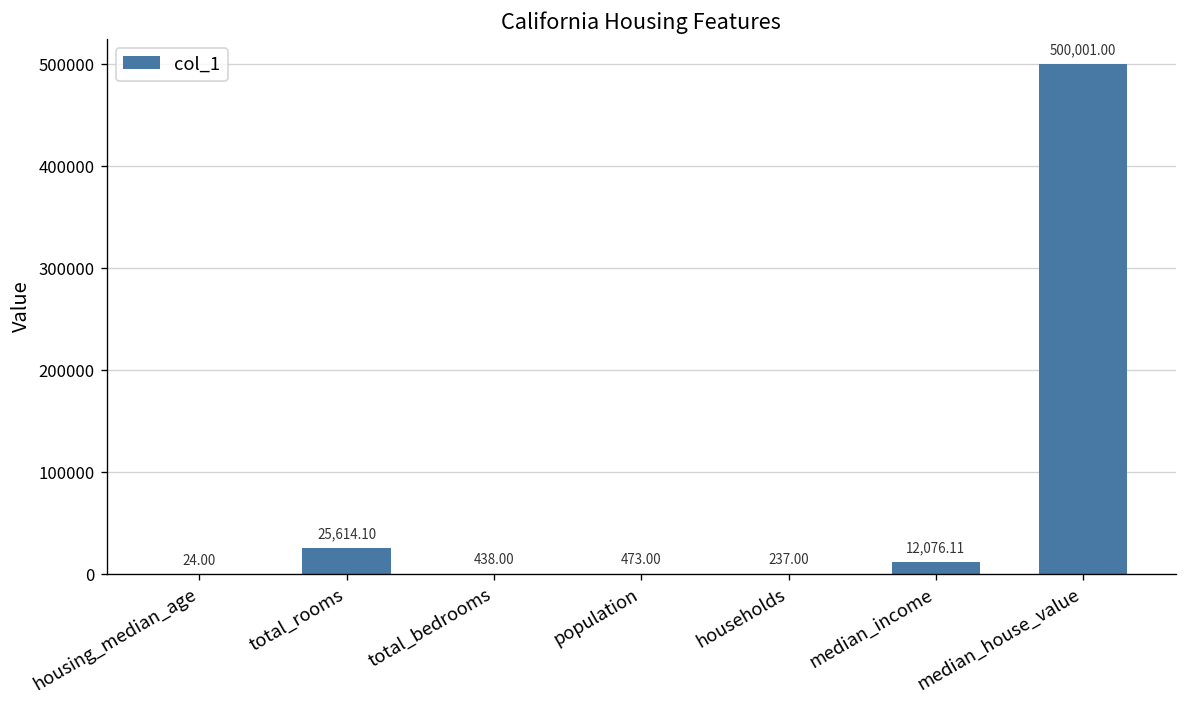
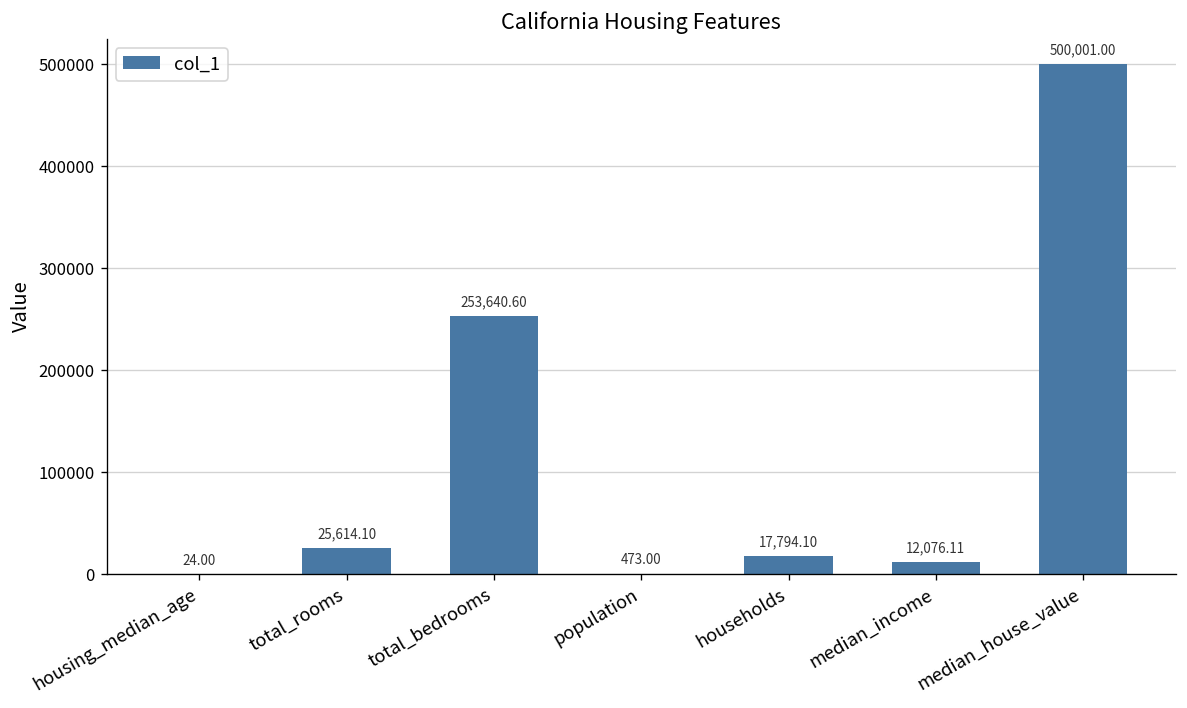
total_bedrooms: 438.00 -> 253,640.60
households: 237.00 -> 17,794.10
